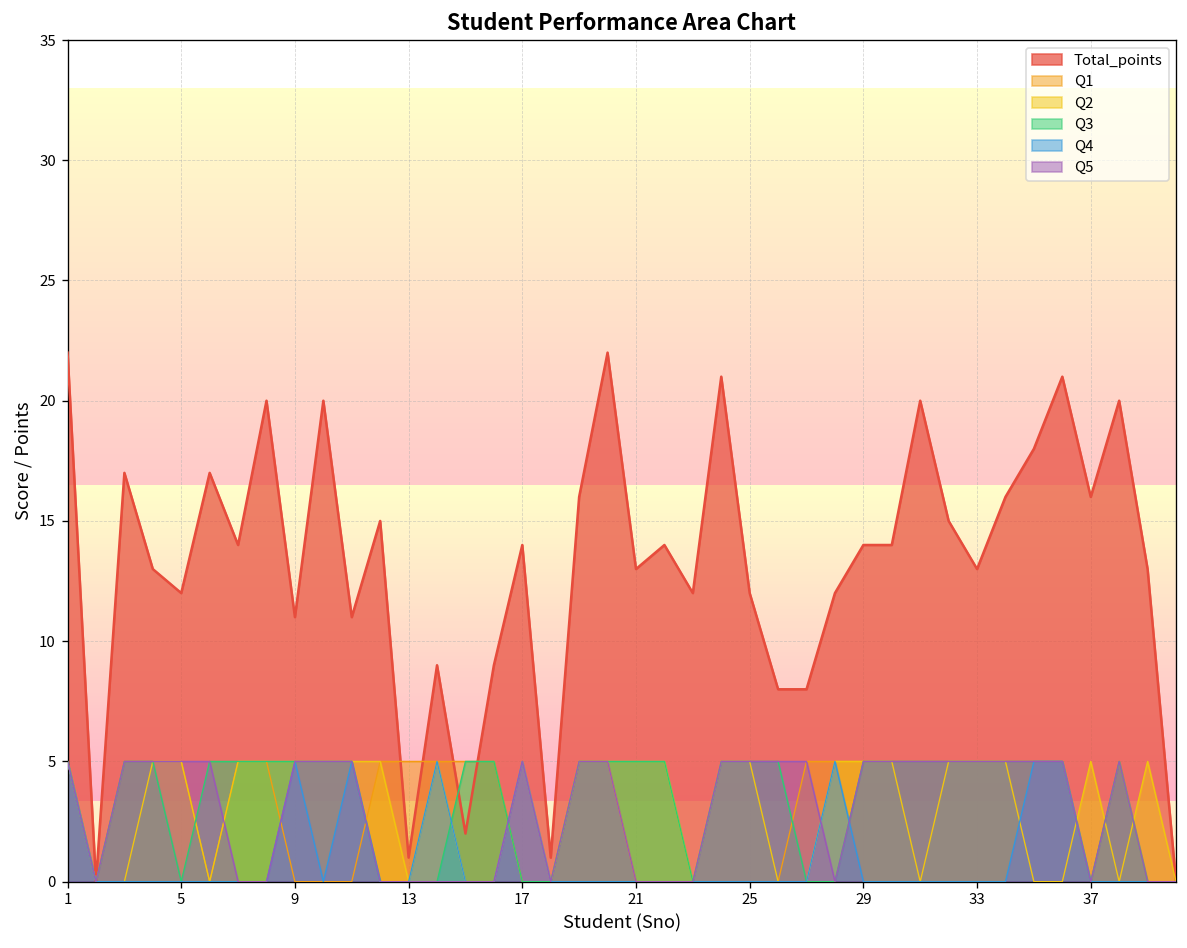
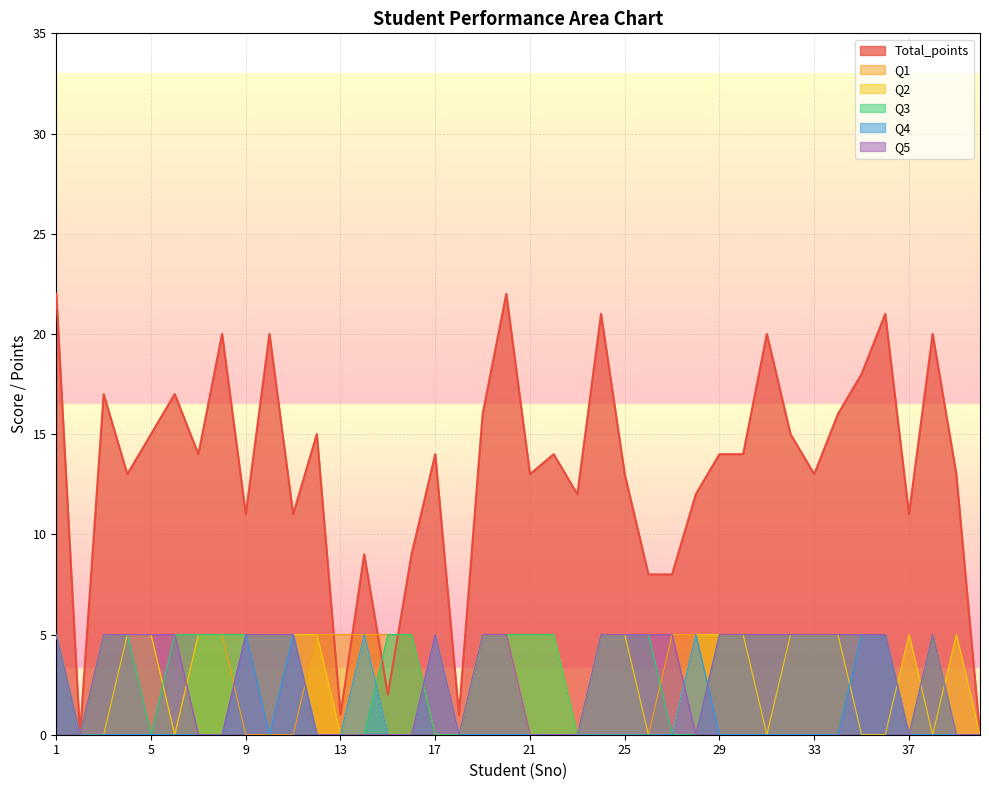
Total_points, 5: 12 -> 15
Total_points, 25: 12 -> 13
Total_points, 37: 16 -> 11
